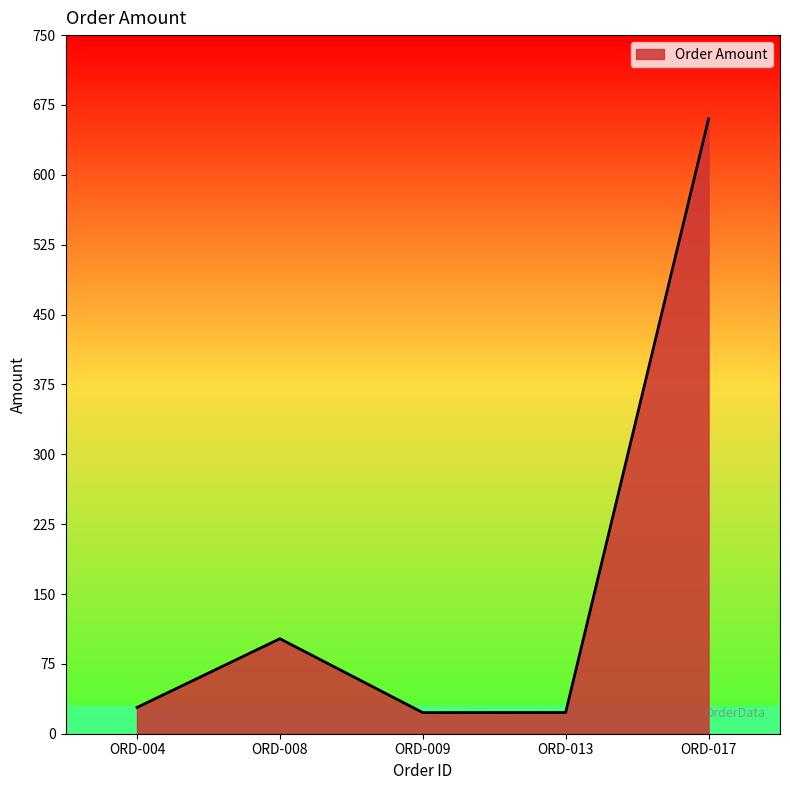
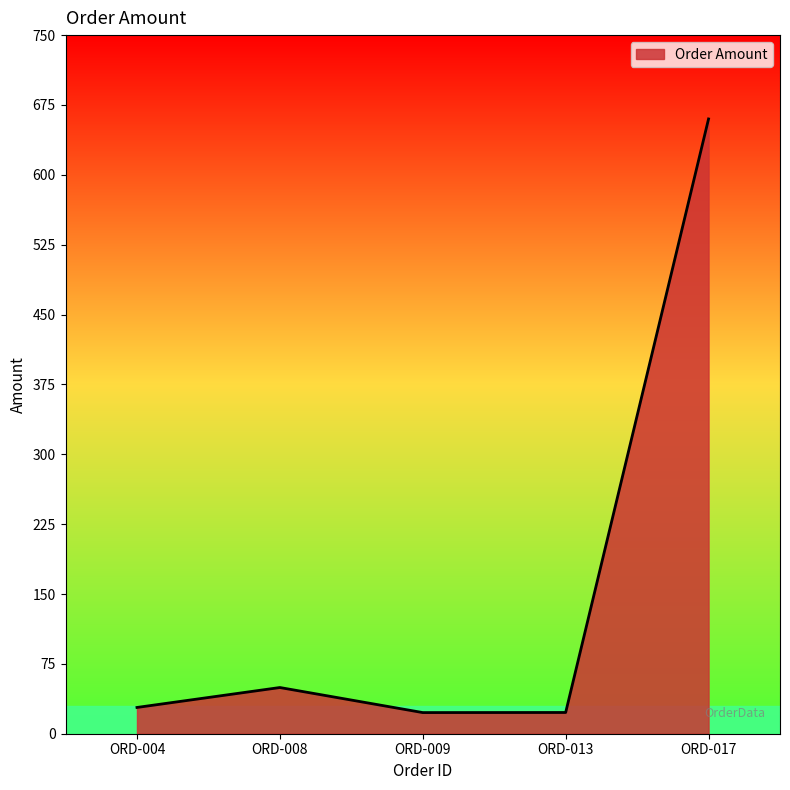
Order Amount, ORD-008: 100 -> 50
